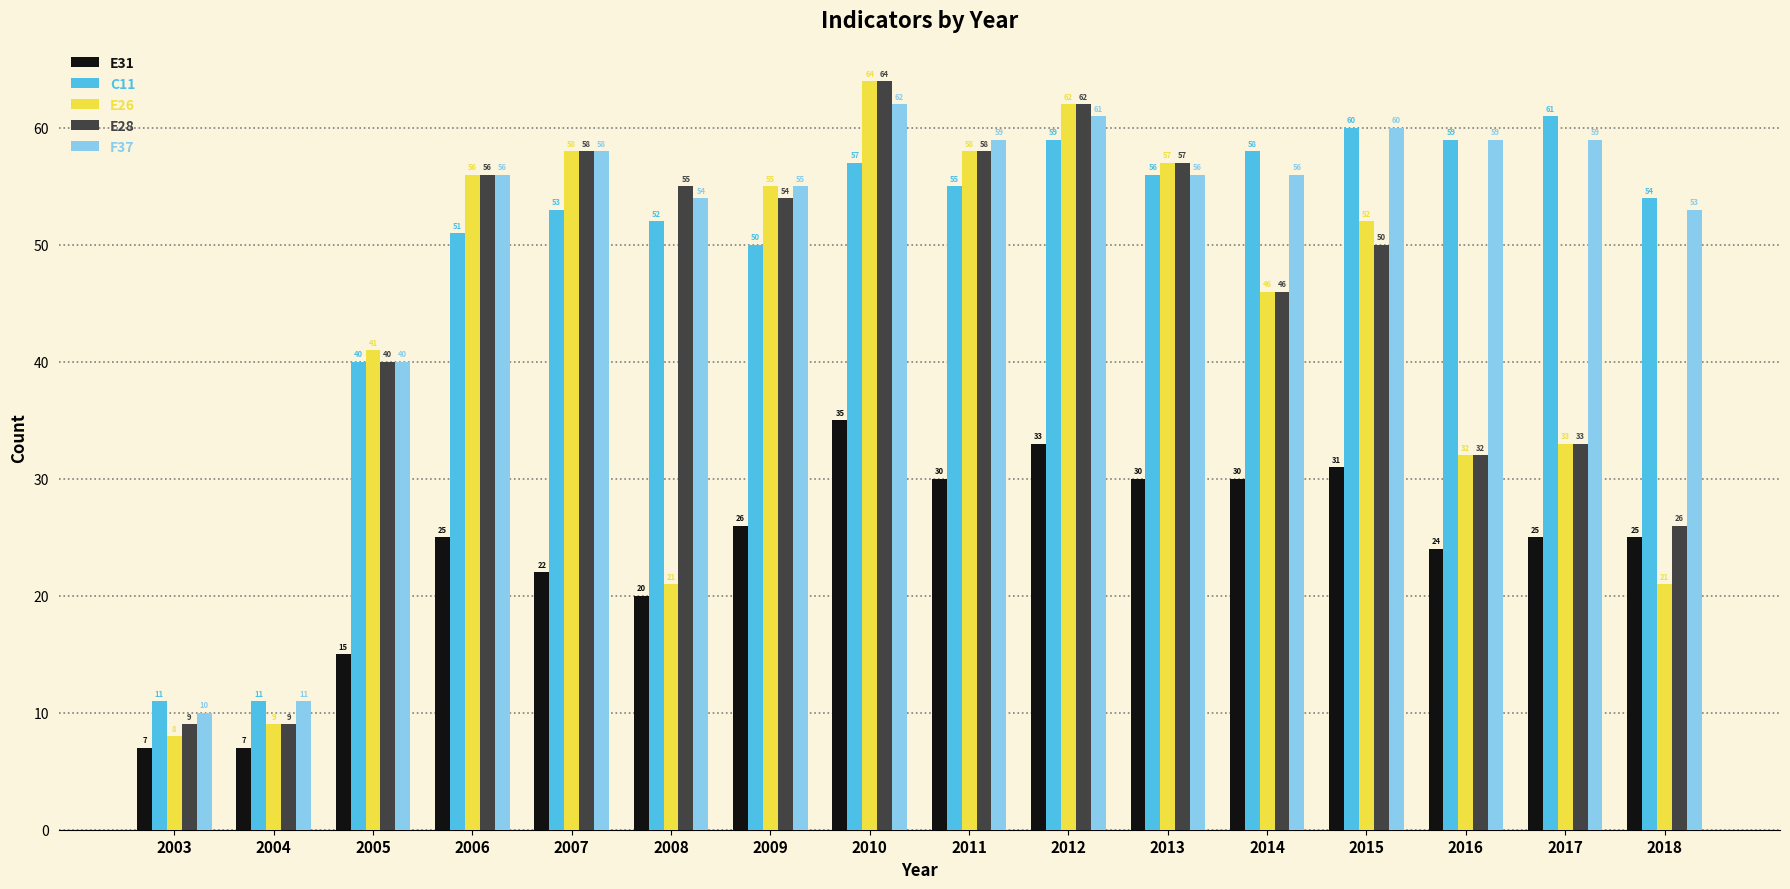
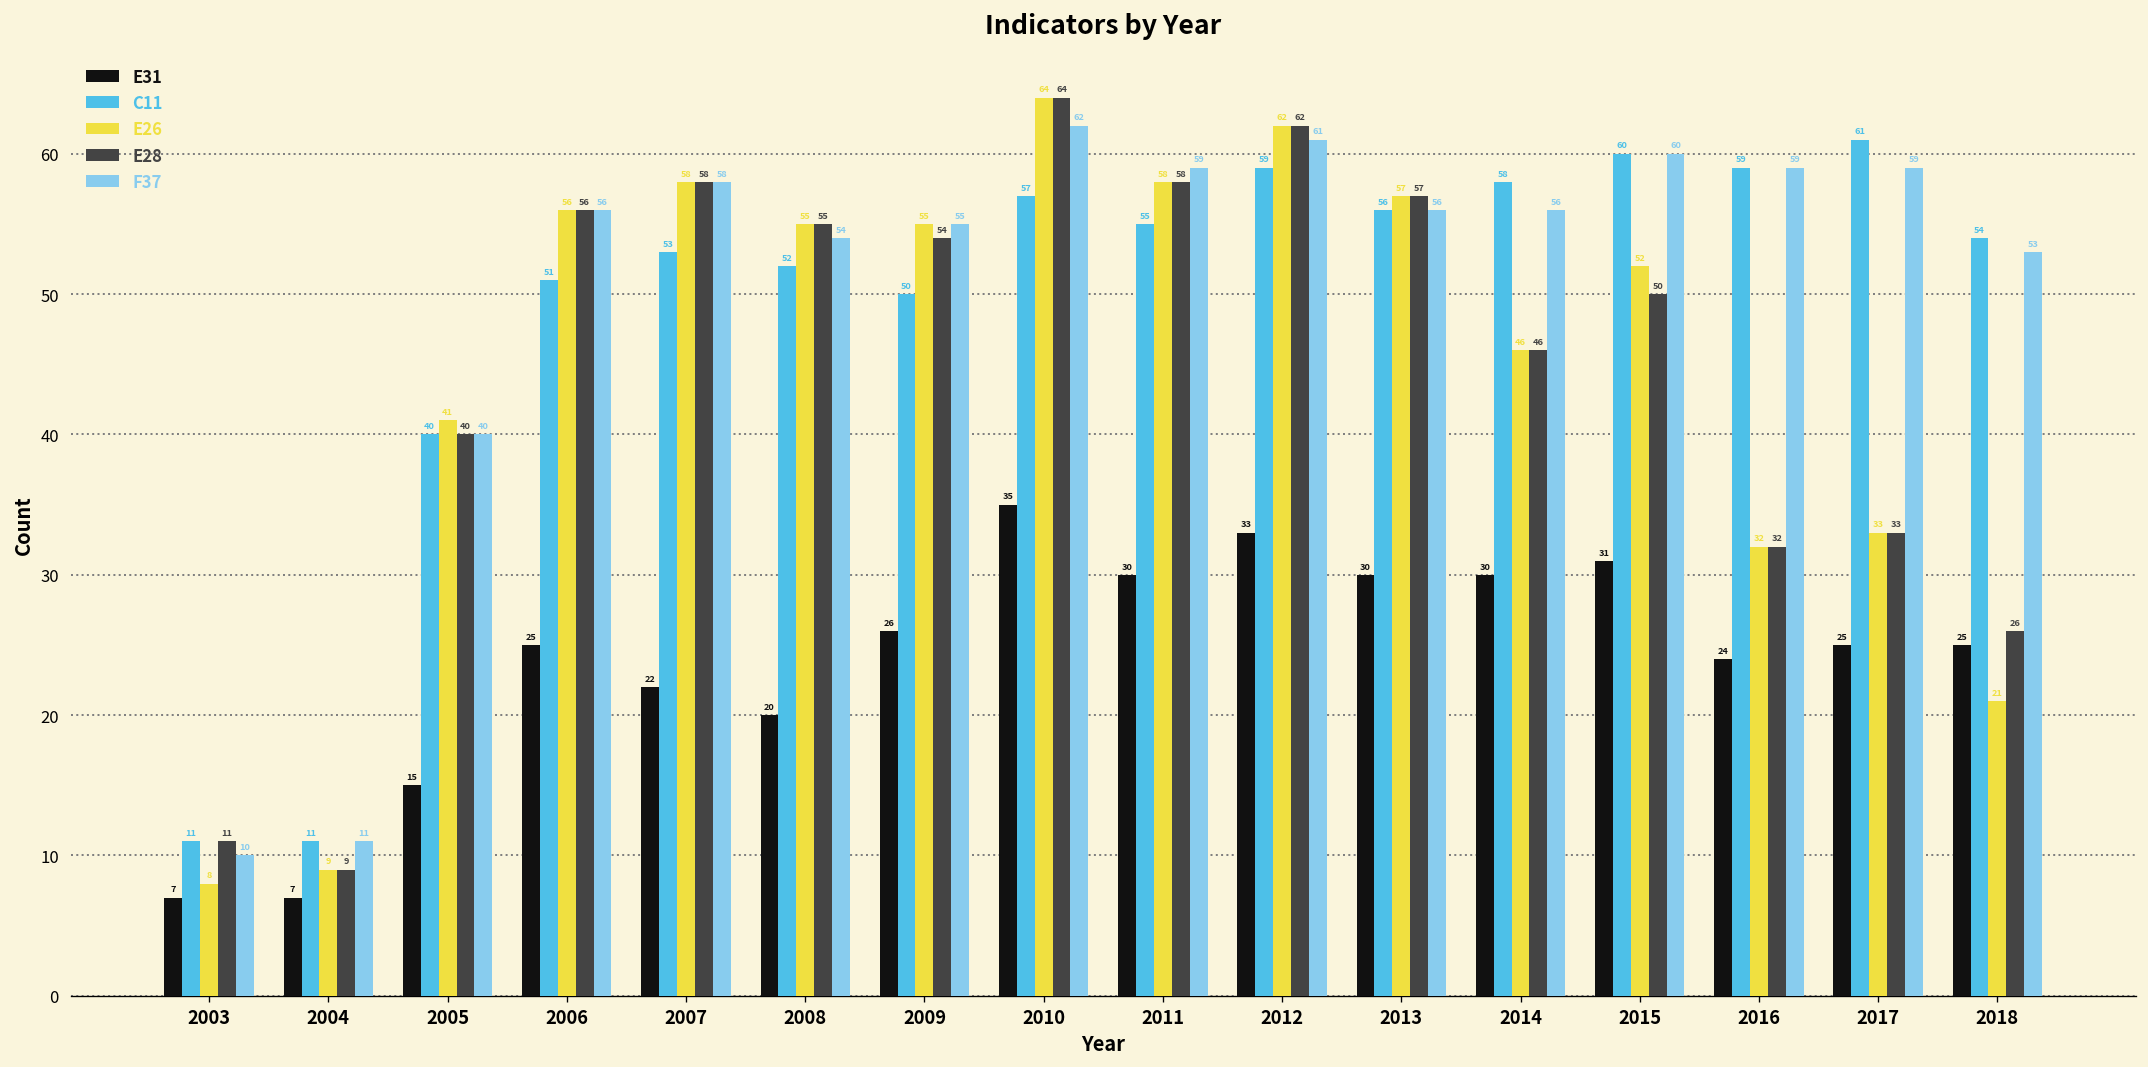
E28, 2003: 9 -> 11
E26, 2008: 21 -> 55
